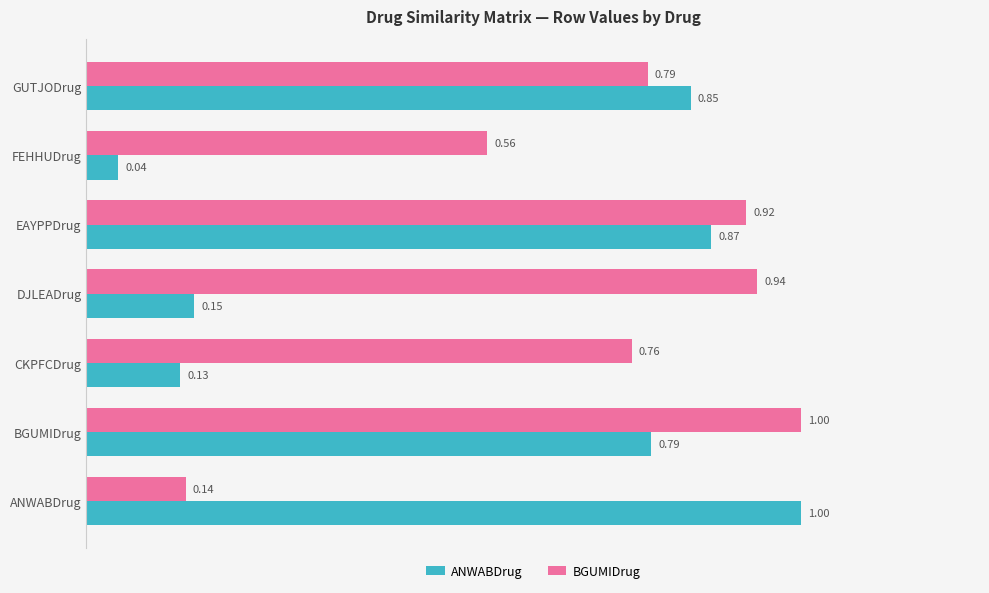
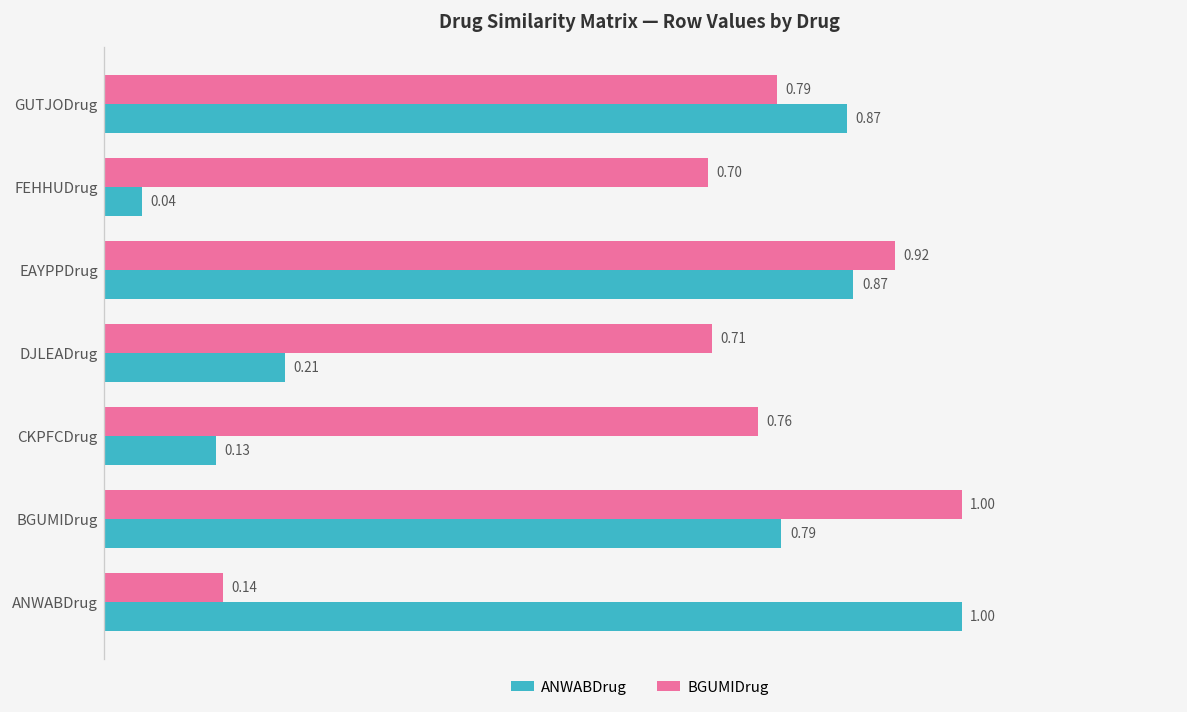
ANWABDrug, GUTJODrug: 0.85 -> 0.87
BGUMIDrug, FEHHUDrug: 0.56 -> 0.70
BGUMIDrug, DJLEADrug: 0.94 -> 0.71
ANWABDrug, DJLEADrug: 0.15 -> 0.21
